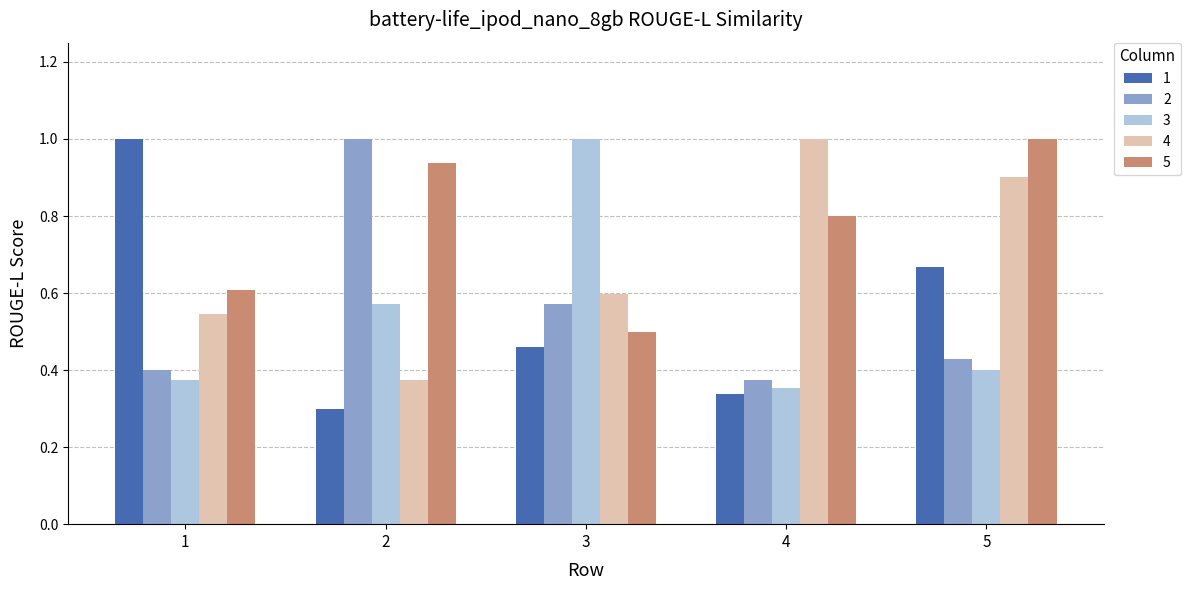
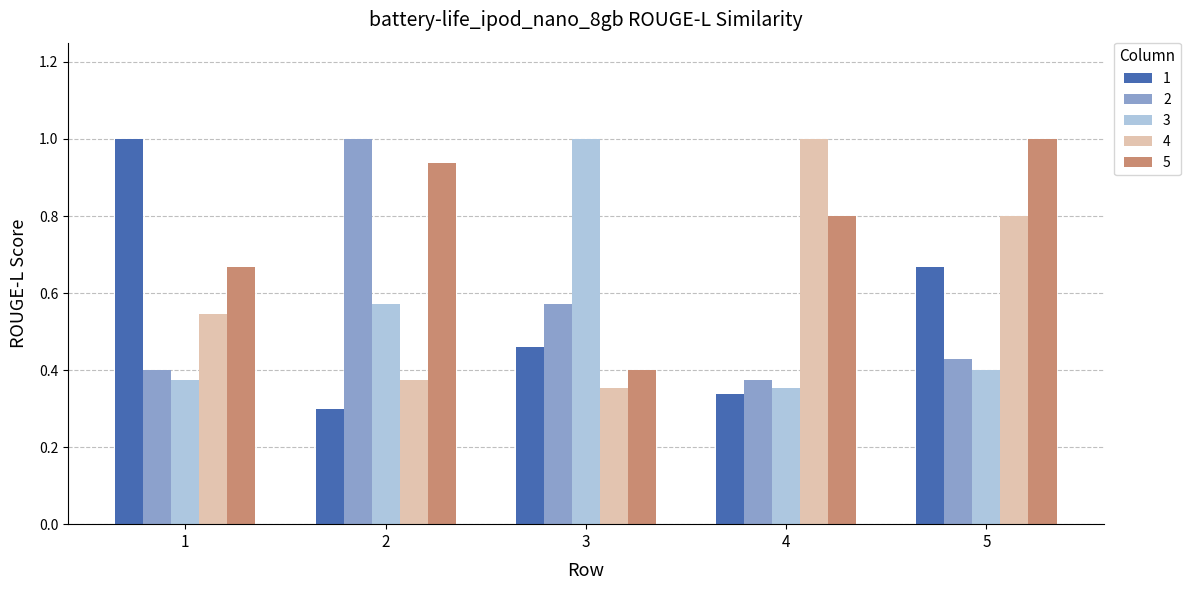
5, 1: 0.61 -> 0.67
4, 3: 0.60 -> 0.35
5, 3: 0.5 -> 0.4
4, 5: 0.9 -> 0.8
